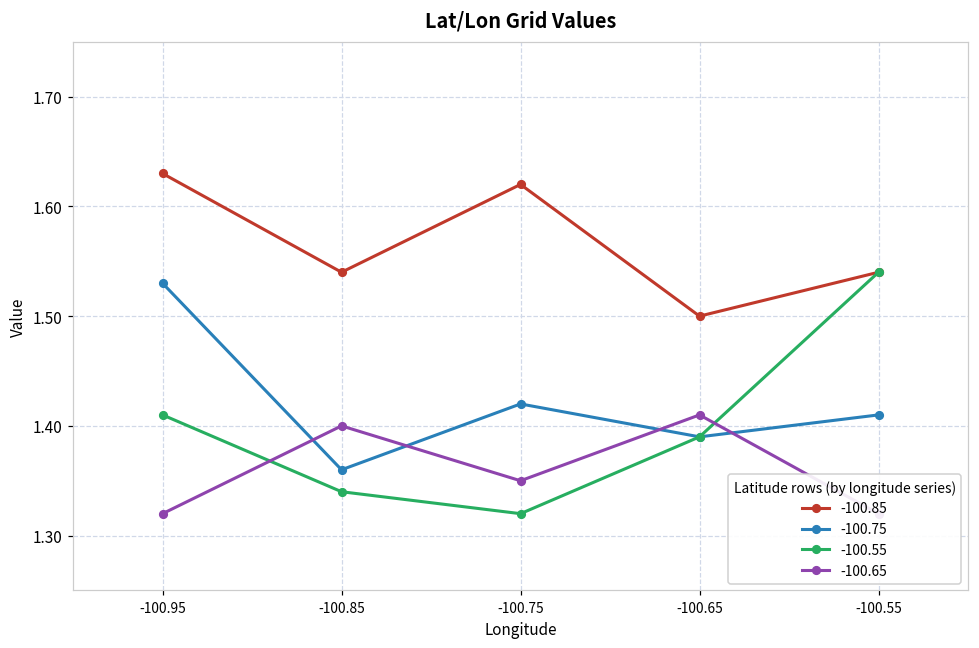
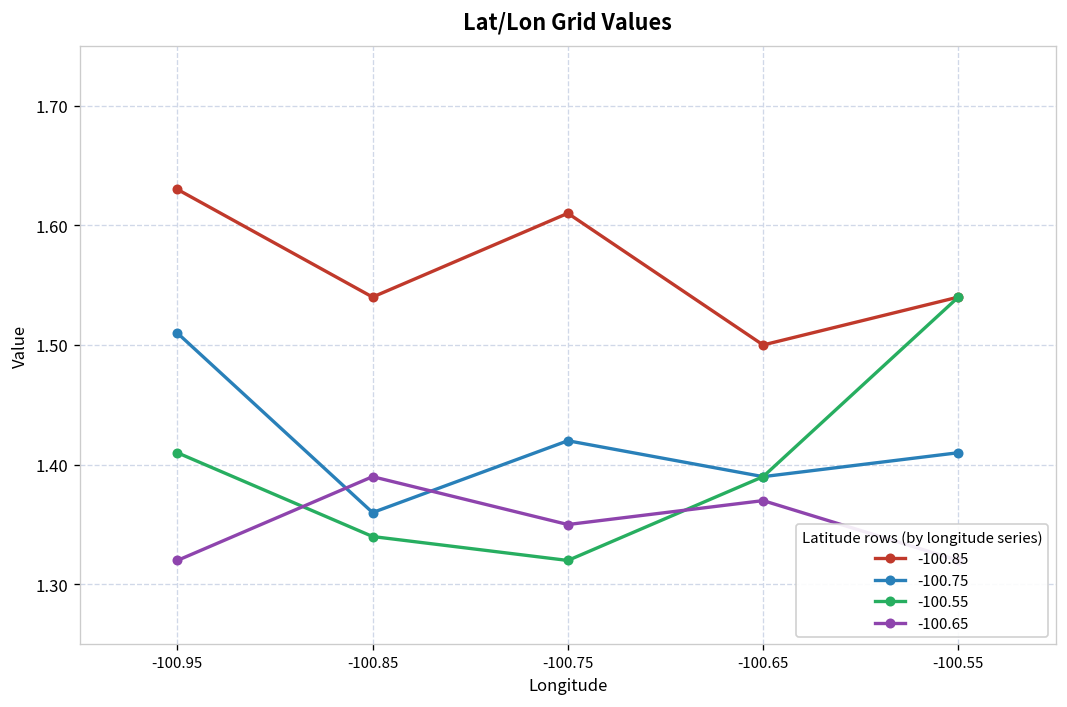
-100.75, -100.95: 1.53 -> 1.51
-100.65, -100.85: 1.40 -> 1.39
-100.85, -100.75: 1.62 -> 1.61
-100.65, -100.65: 1.41 -> 1.37
